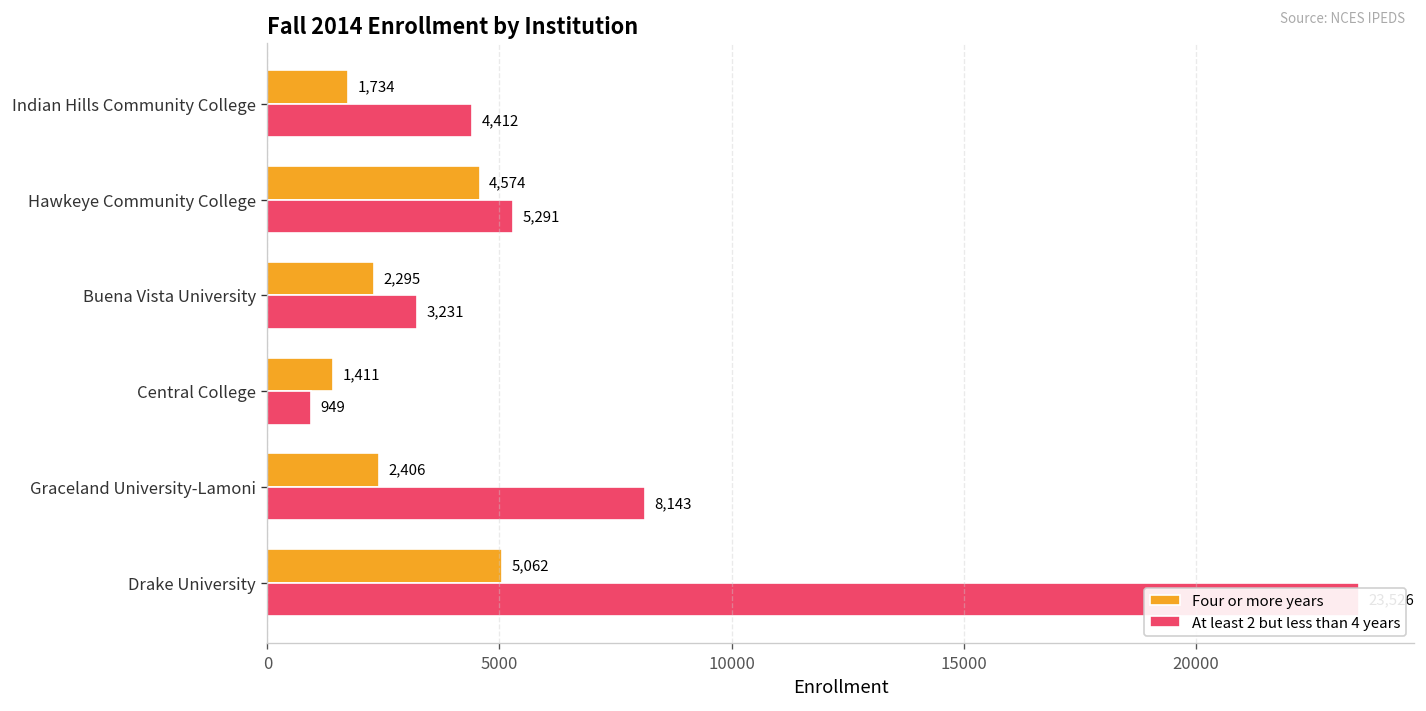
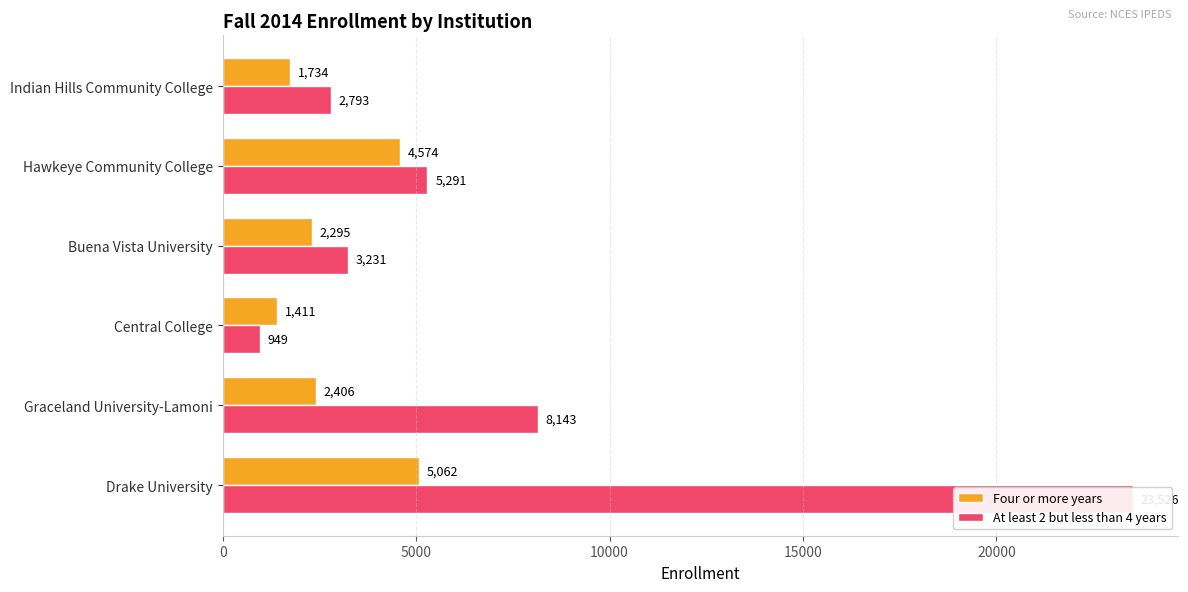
At least 2 but less than 4 years, Indian Hills Community College: 4,412 -> 2,793
